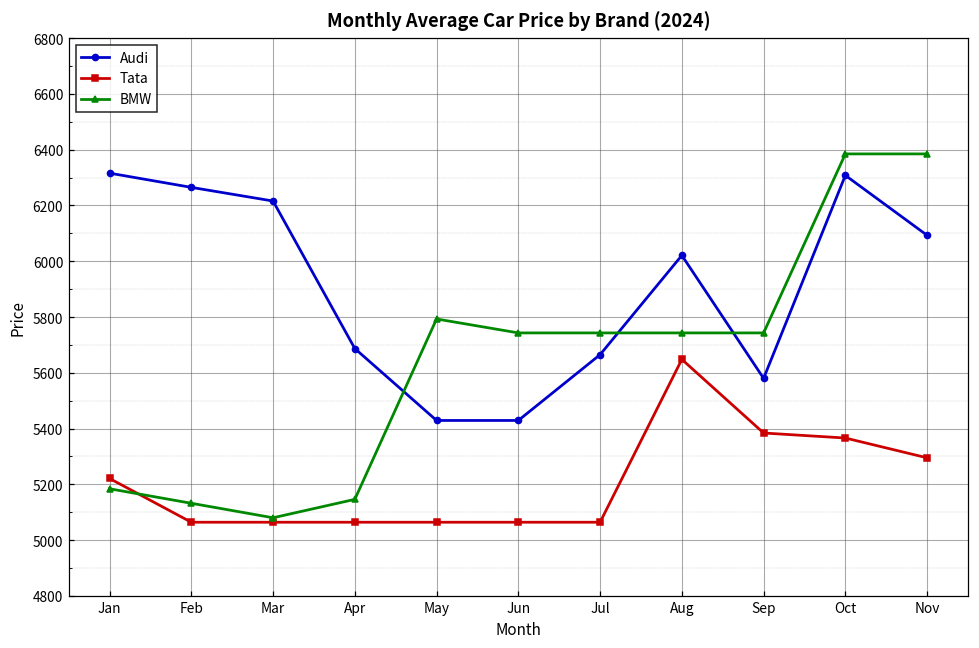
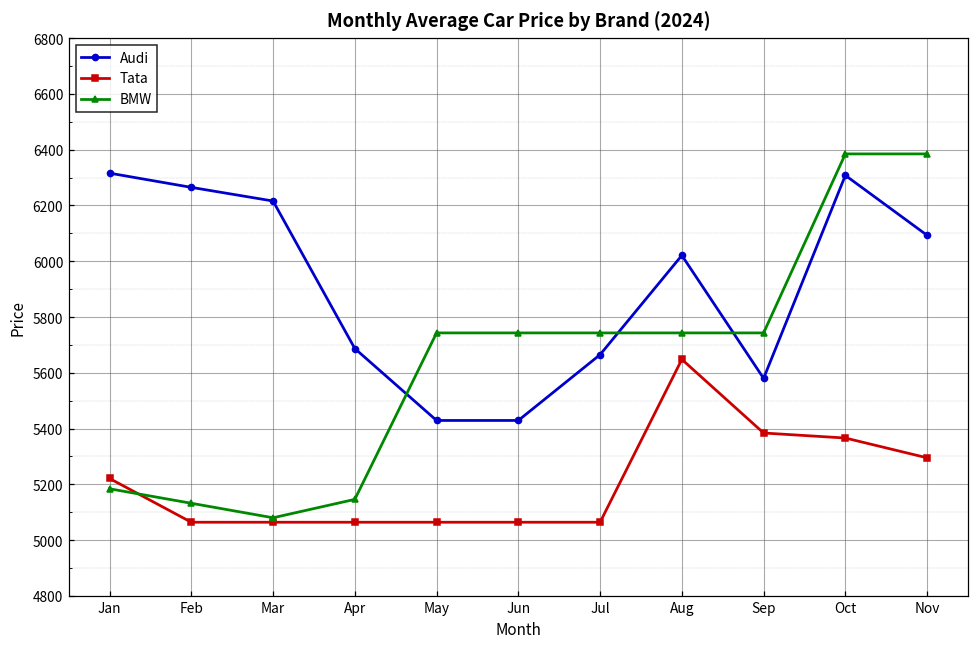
BMW, May: 5790 -> 5740
